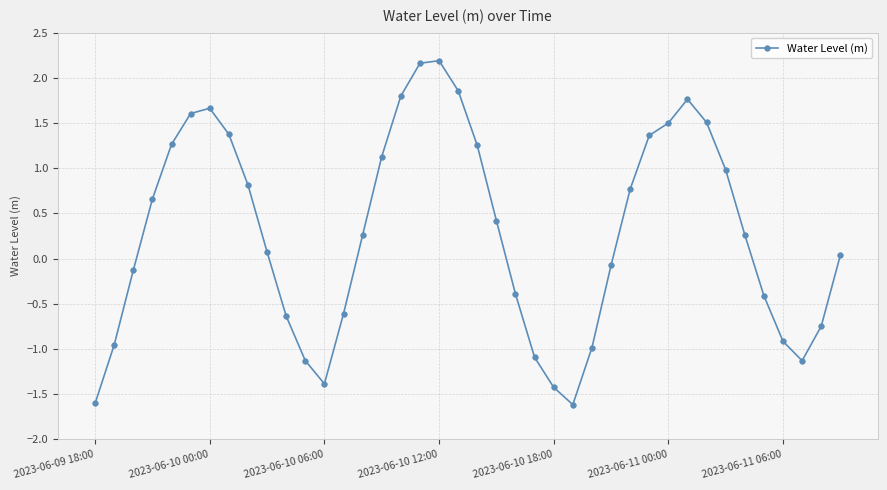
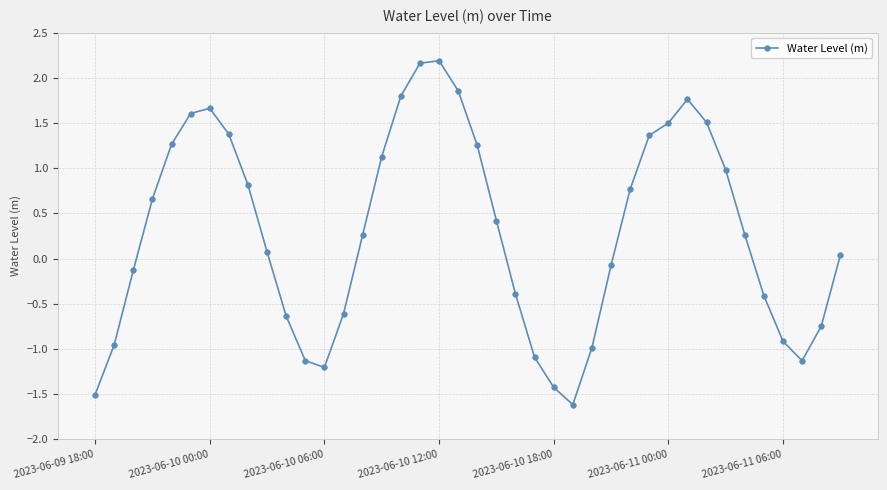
2023-06-09 18:00: -1.6 -> -1.5
2023-06-10 06:00: -1.4 -> -1.2
